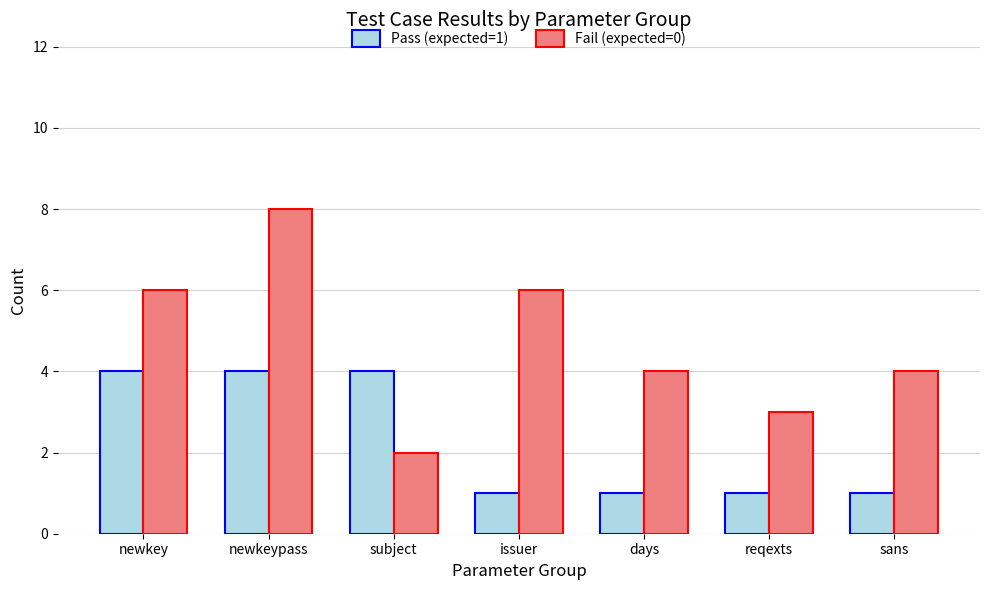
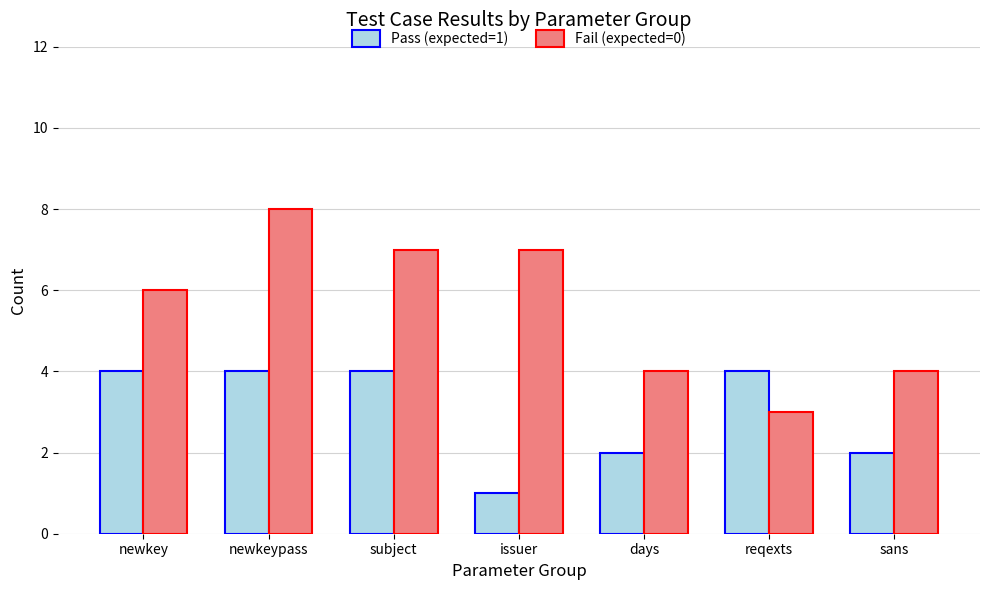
Fail (expected=0), subject: 2 -> 7
Fail (expected=0), issuer: 6 -> 7
Pass (expected=1), days: 1 -> 2
Pass (expected=1), reqexts: 1 -> 4
Pass (expected=1), sans: 1 -> 2
